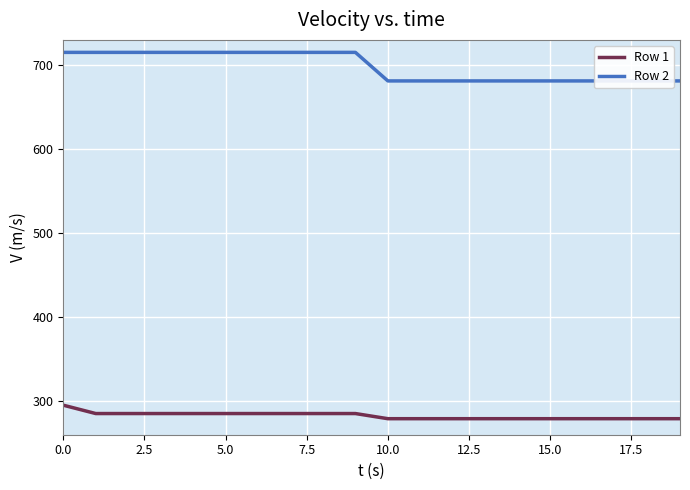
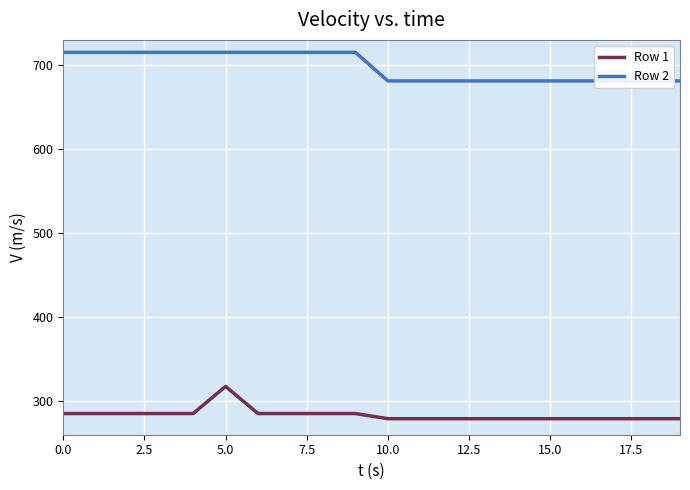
Row 1, 0.0: 300 -> 290
Row 1, 5.0: 290 -> 320
